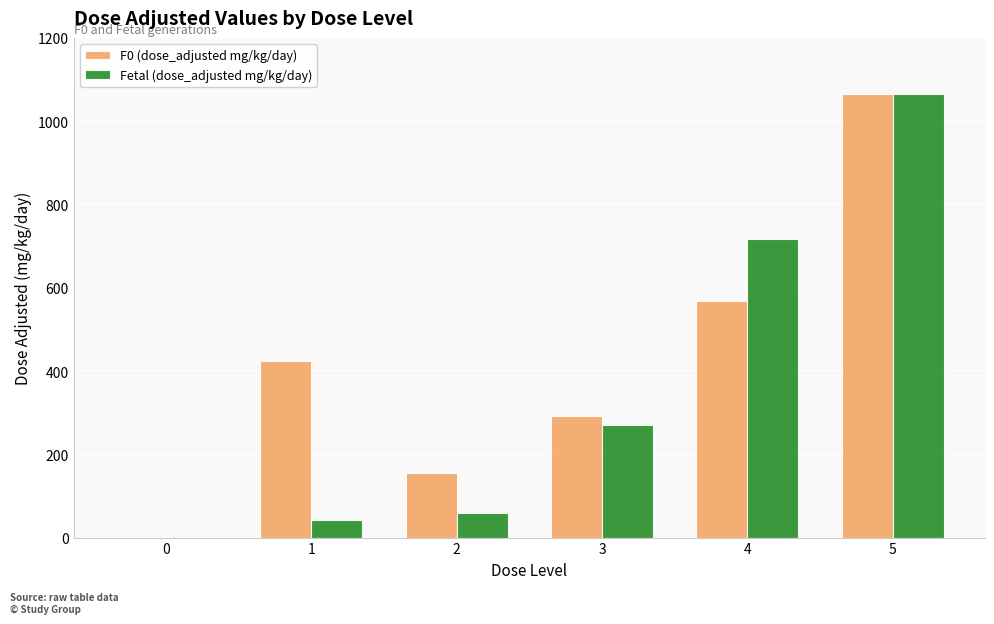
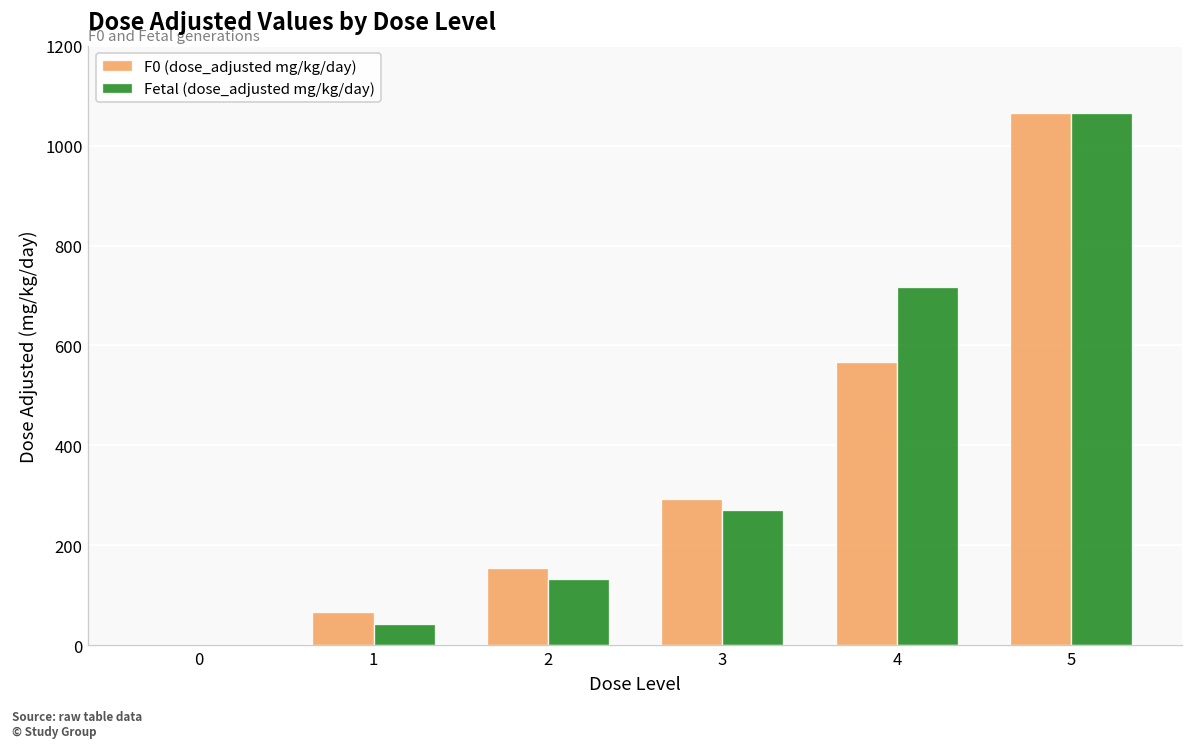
F0 (dose_adjusted mg/kg/day), 1: 420 -> 70
Fetal (dose_adjusted mg/kg/day), 2: 60 -> 130
